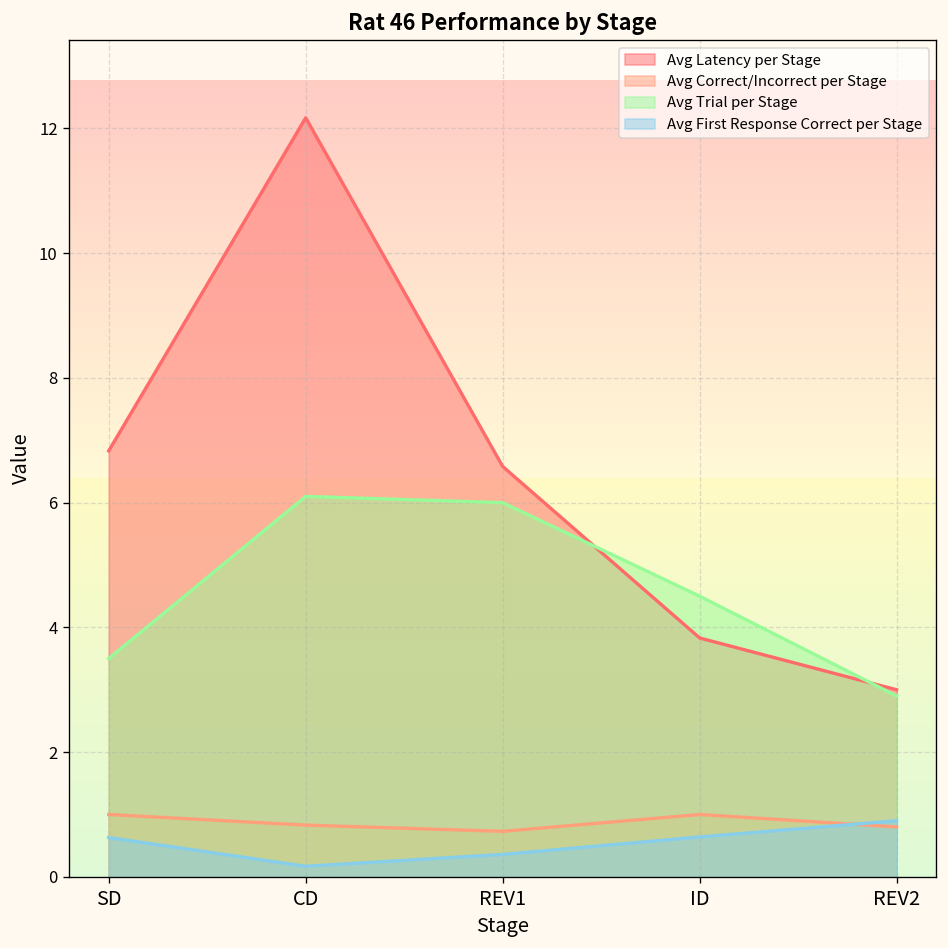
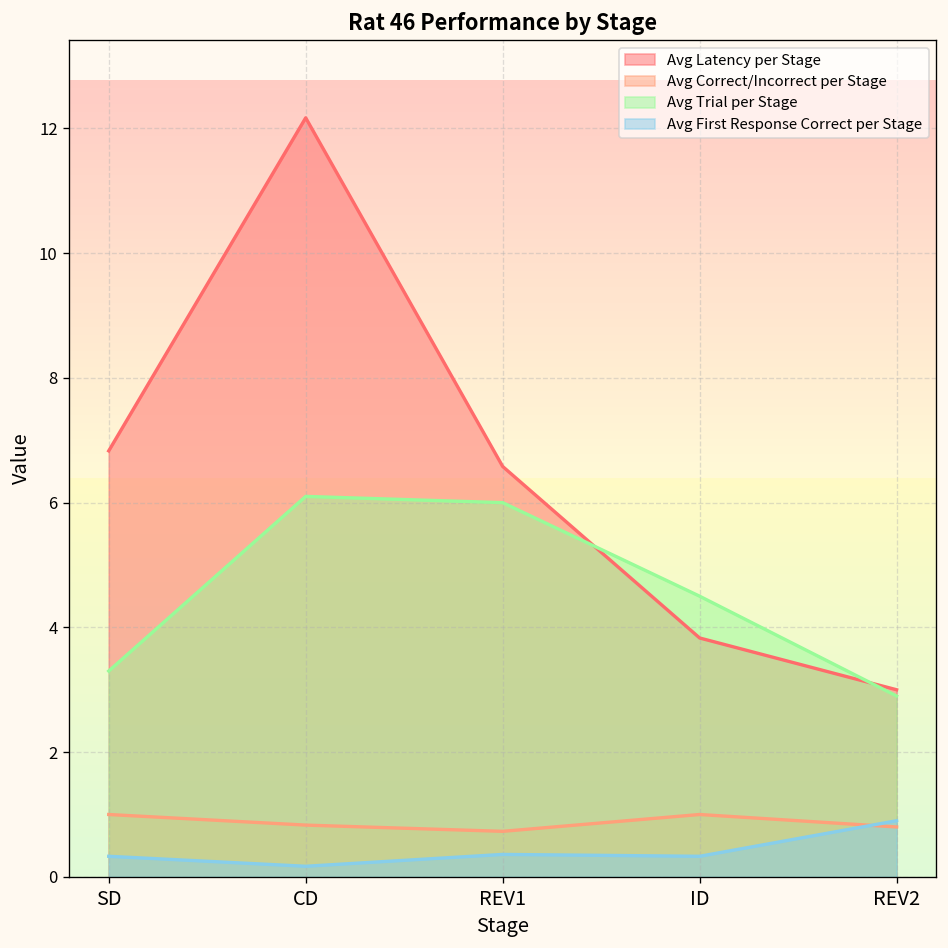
Avg Trial per Stage, SD: 3.5 -> 3.3
Avg First Response Correct per Stage, SD: 0.6 -> 0.3
Avg First Response Correct per Stage, ID: 0.6 -> 0.3
